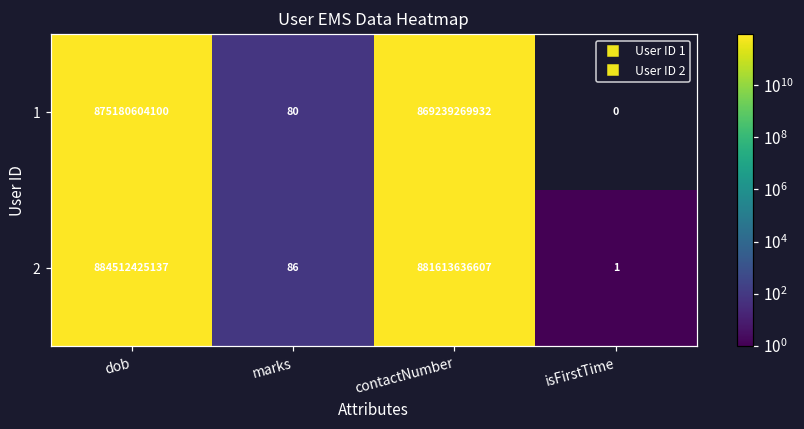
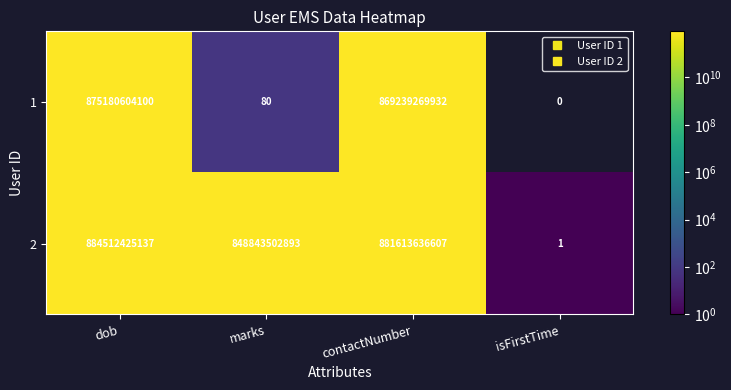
2, marks: 86 -> 848843502893
